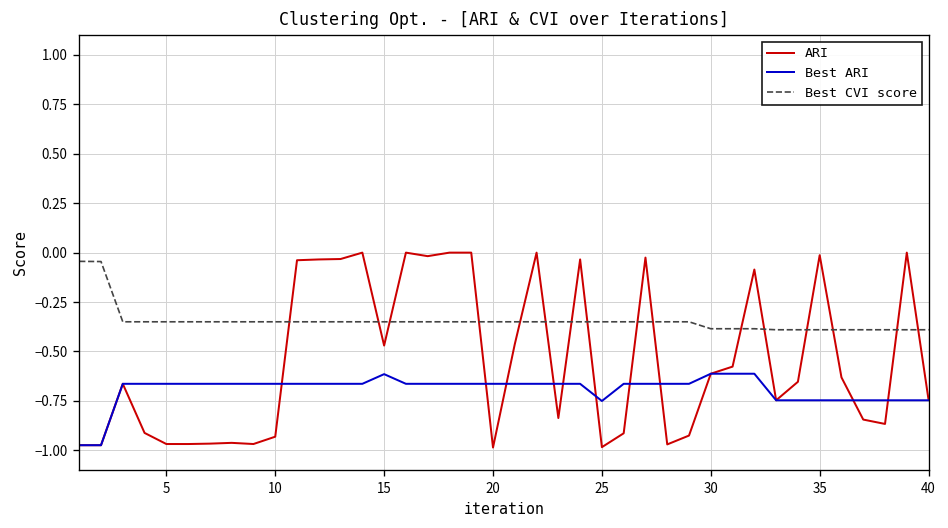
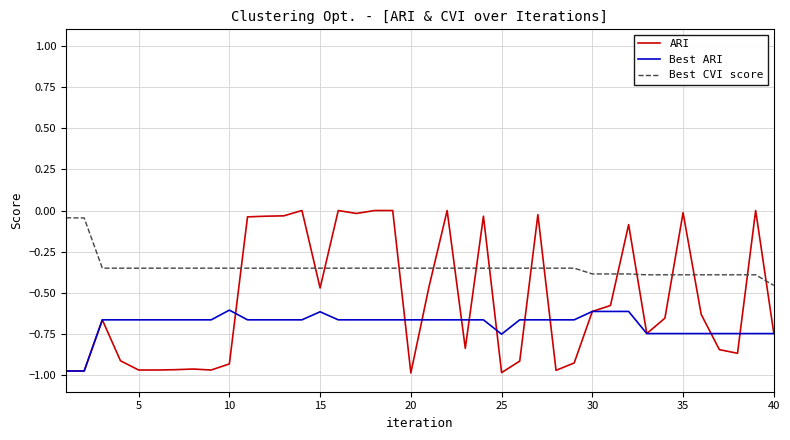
Best ARI, 10: -0.66 -> -0.60
Best CVI score, 40: -0.39 -> -0.45
